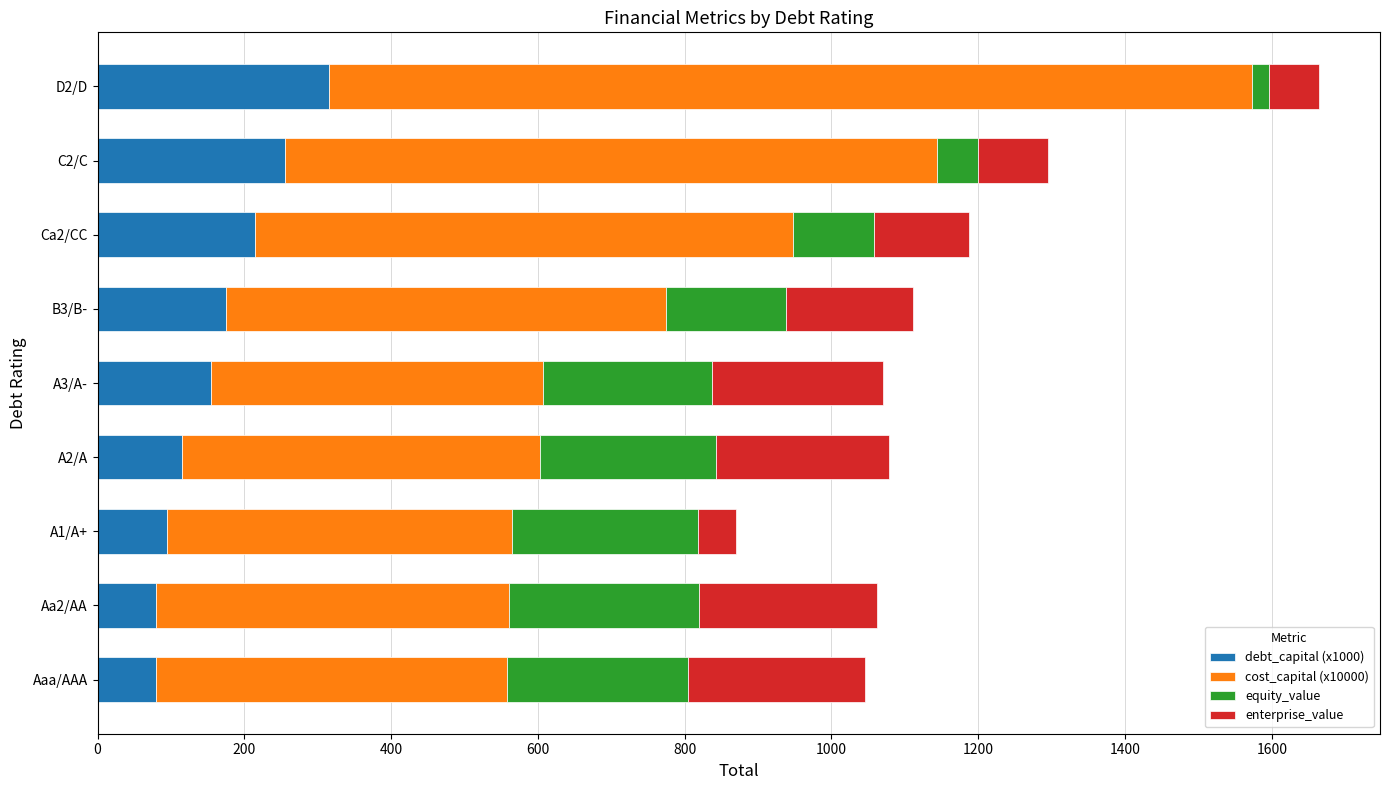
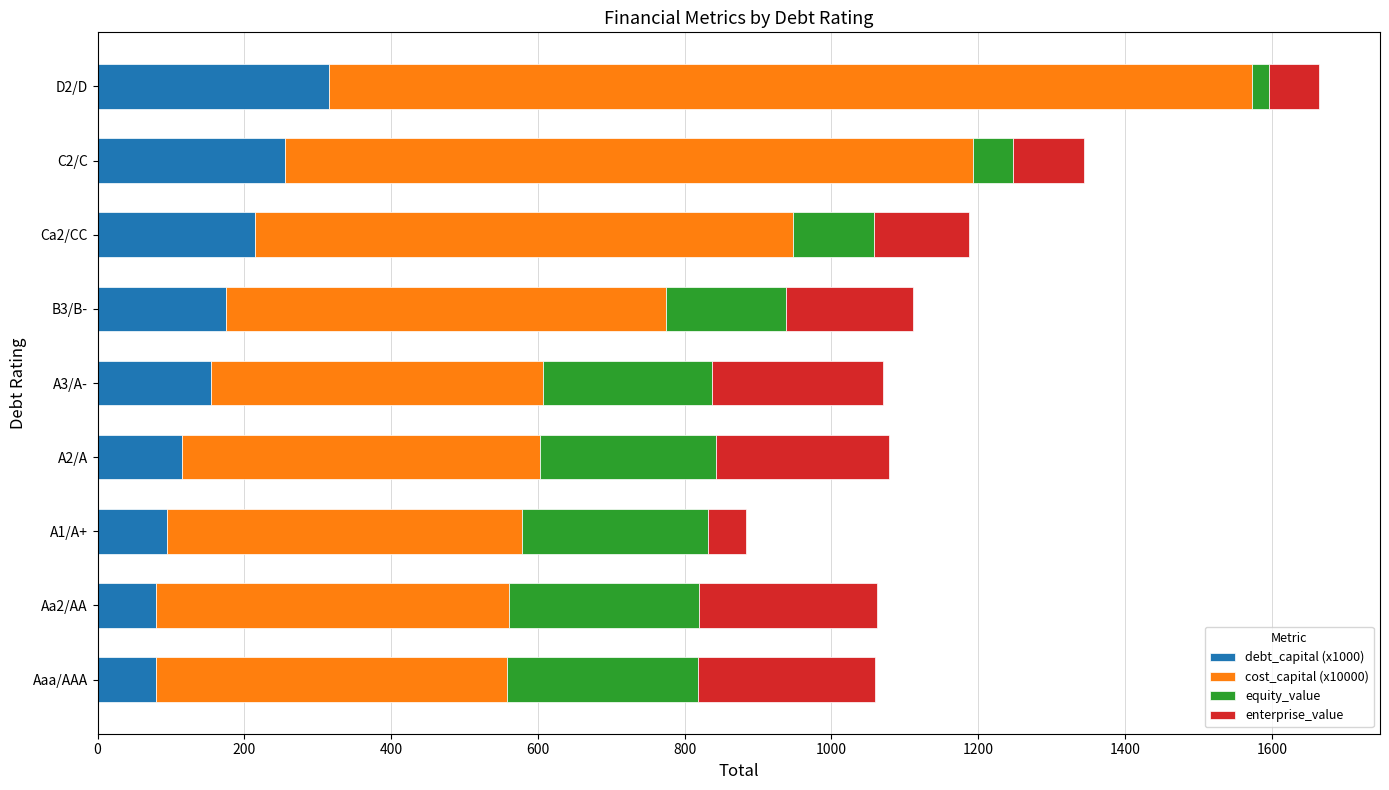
cost_capital (x10000), C2/C: 890 -> 940
cost_capital (x10000), A1/A+: 470 -> 480
equity_value, Aaa/AAA: 250 -> 260
